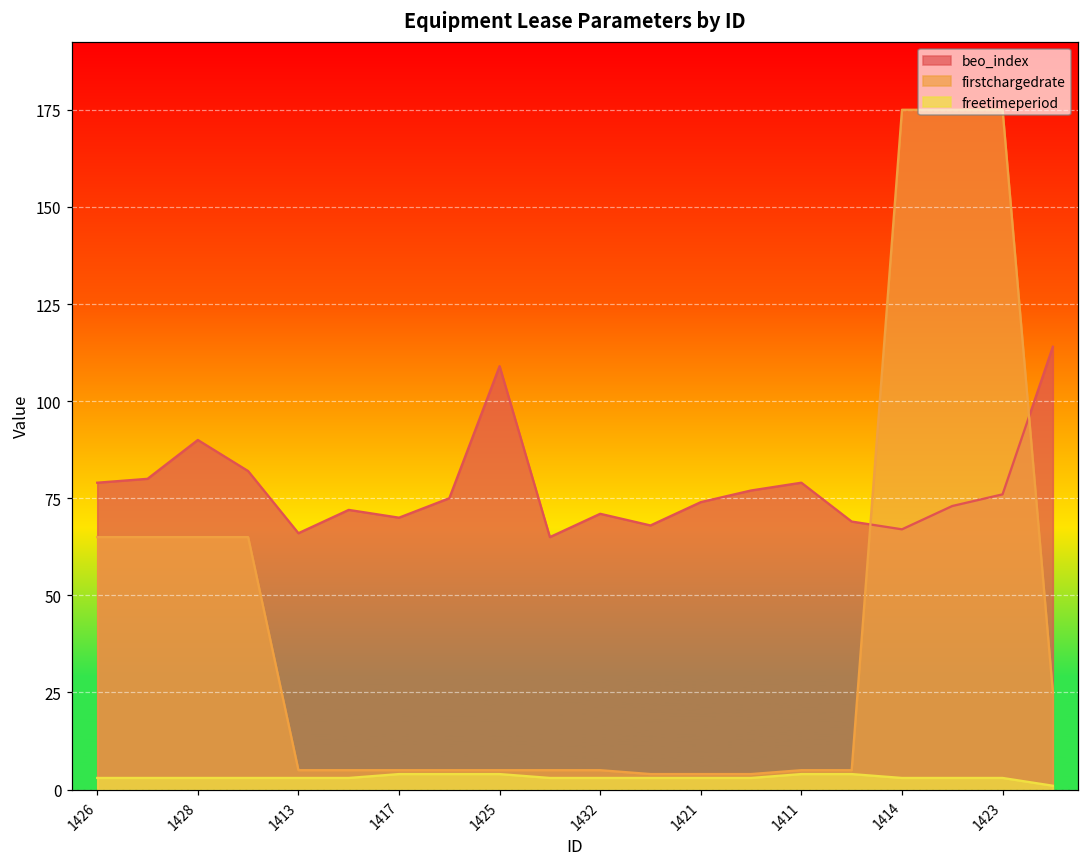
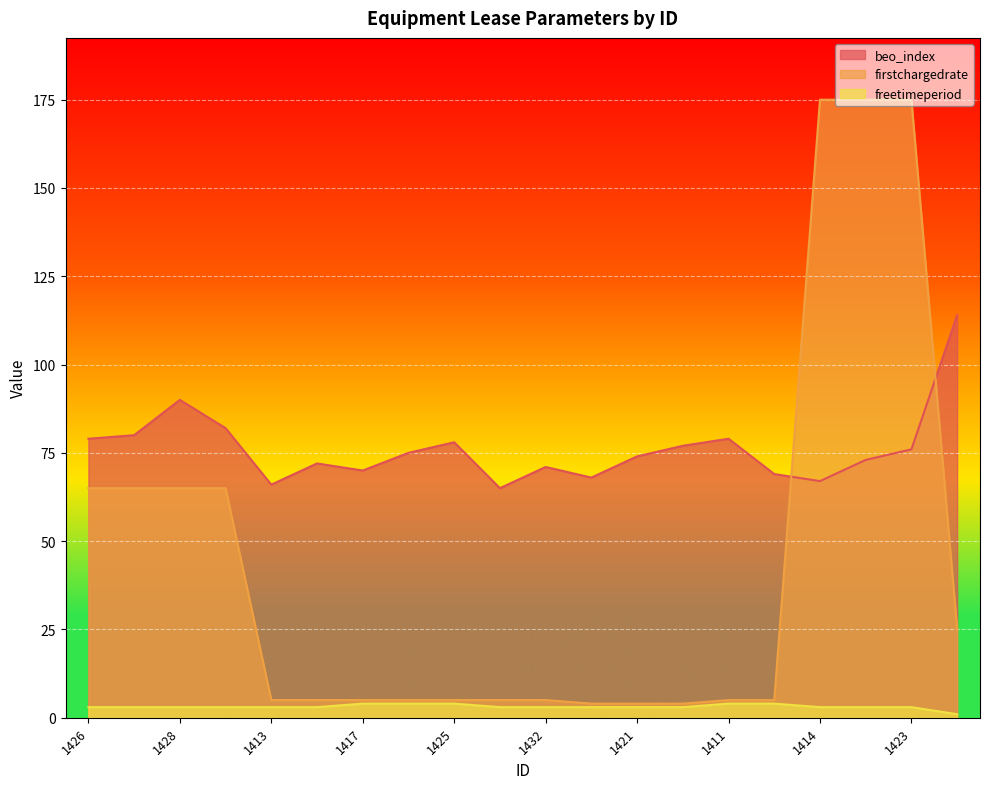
beo_index, 1425: 109 -> 78
